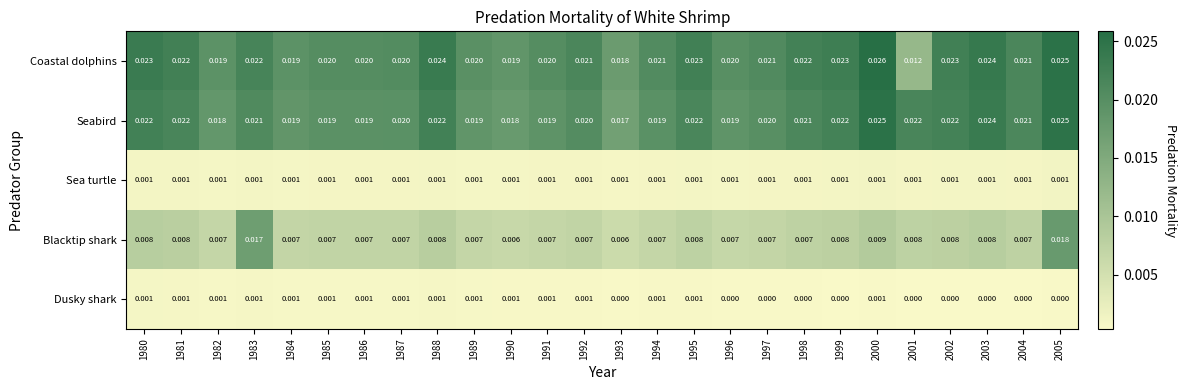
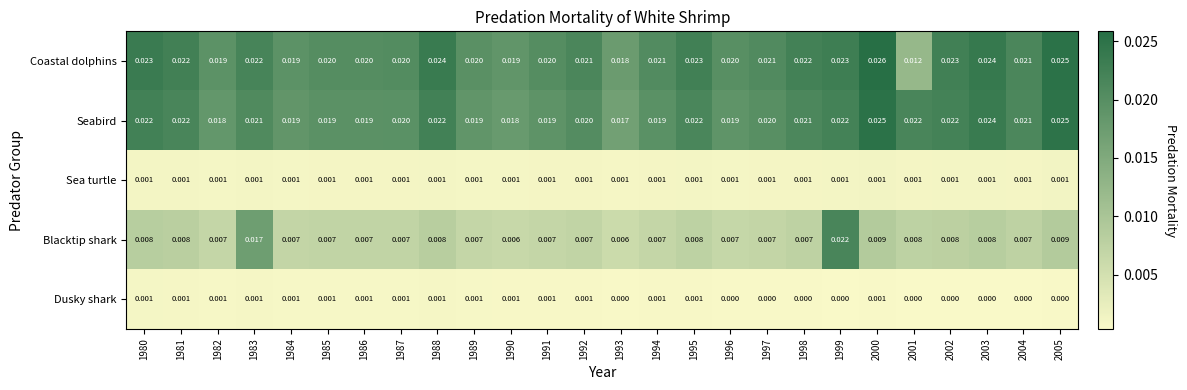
Blacktip shark, 1999: 0.008 -> 0.022
Blacktip shark, 2005: 0.018 -> 0.009
